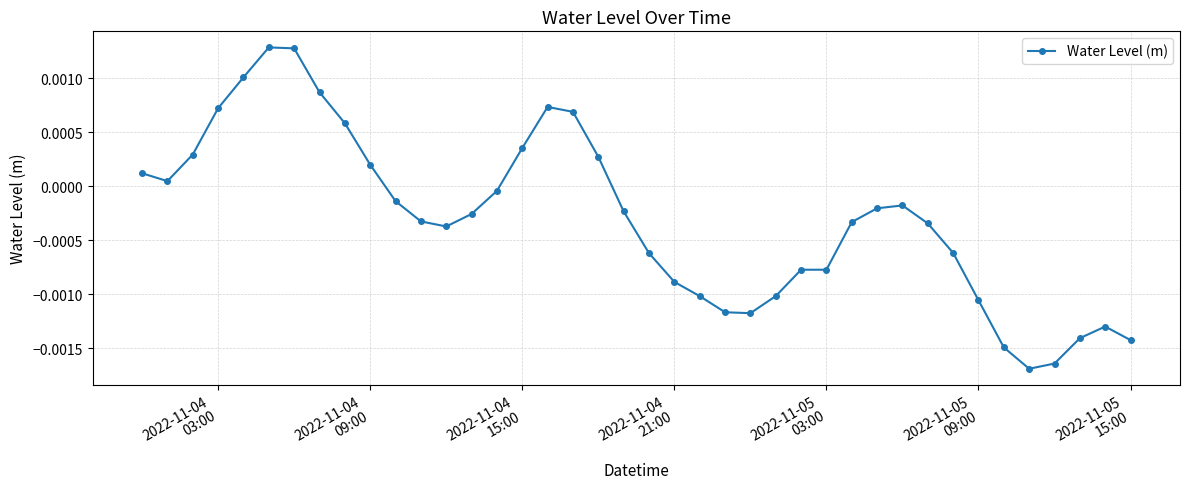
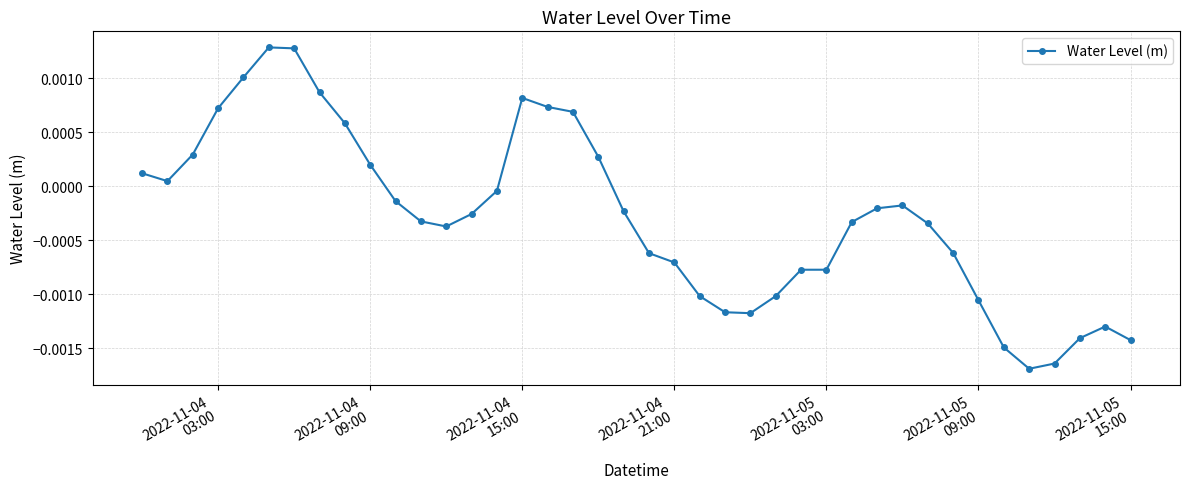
2022-11-04 15:00: 0.00035 -> 0.00082
2022-11-04 21:00: -0.00089 -> -0.00071
